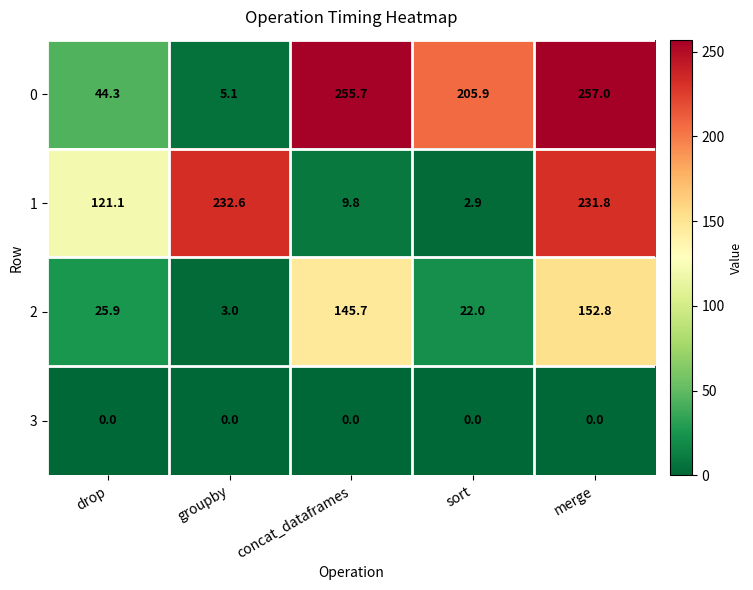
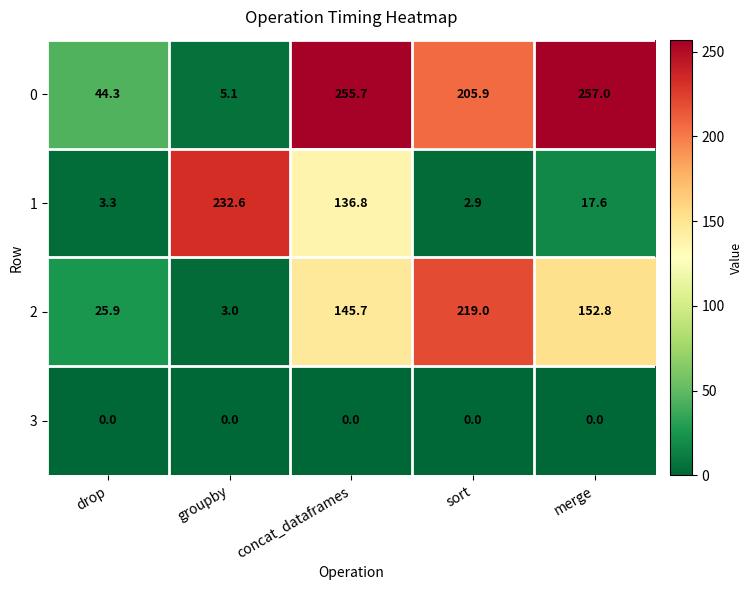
1, drop: 121.1 -> 3.3
1, concat_dataframes: 9.8 -> 136.8
1, merge: 231.8 -> 17.6
2, sort: 22.0 -> 219.0
